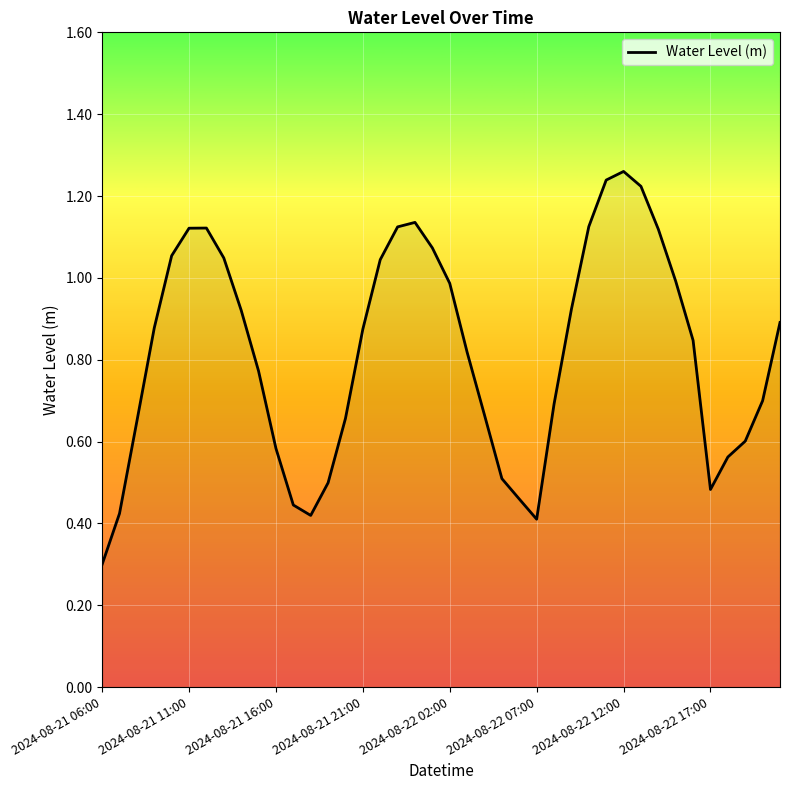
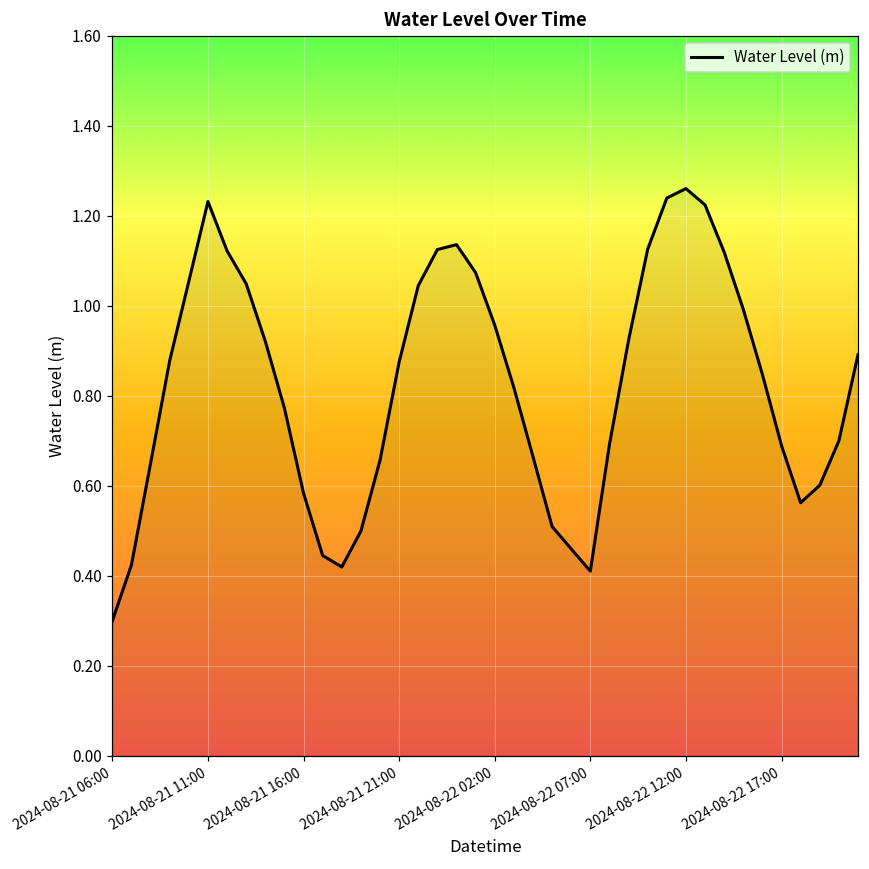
2024-08-21 11:00: 1.12 -> 1.23
2024-08-22 02:00: 0.99 -> 0.96
2024-08-22 17:00: 0.48 -> 0.69
